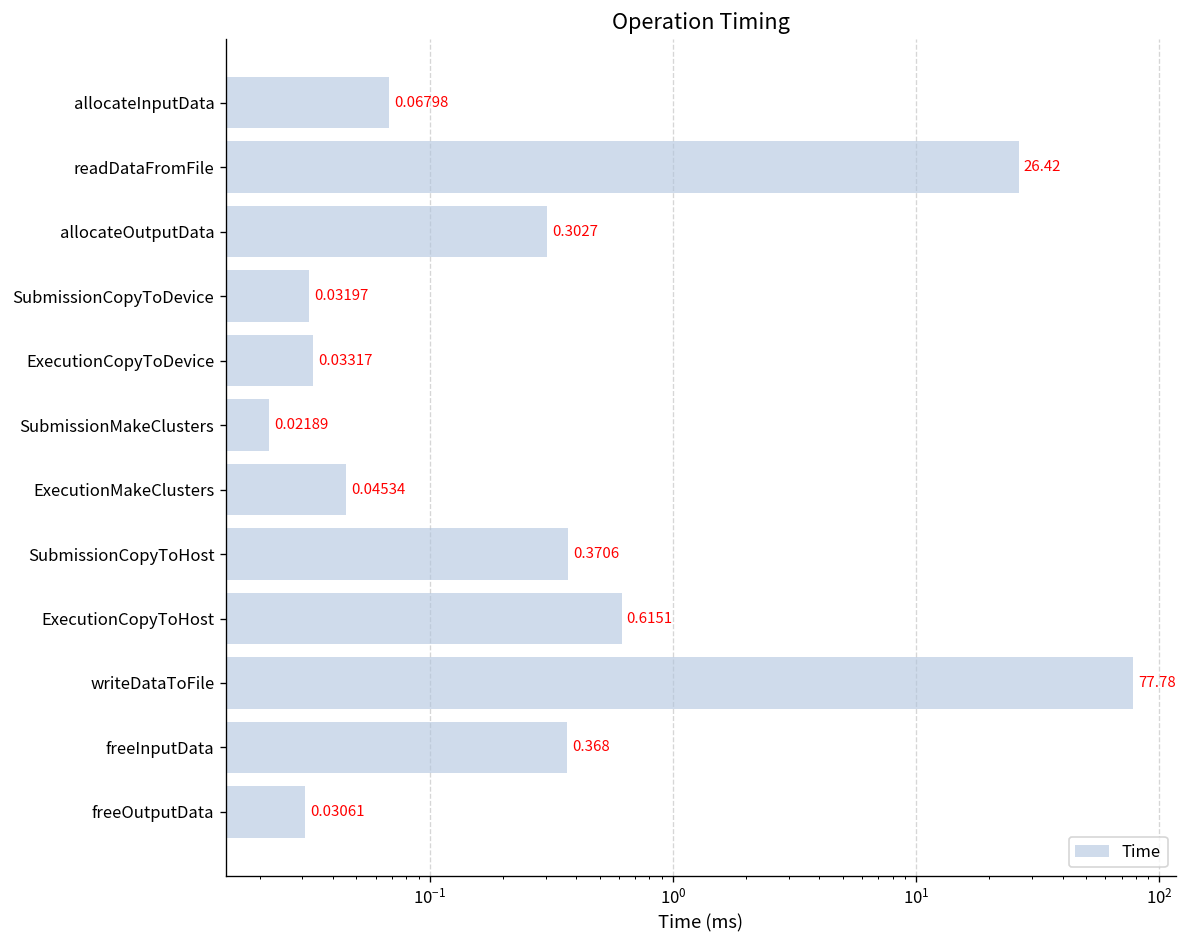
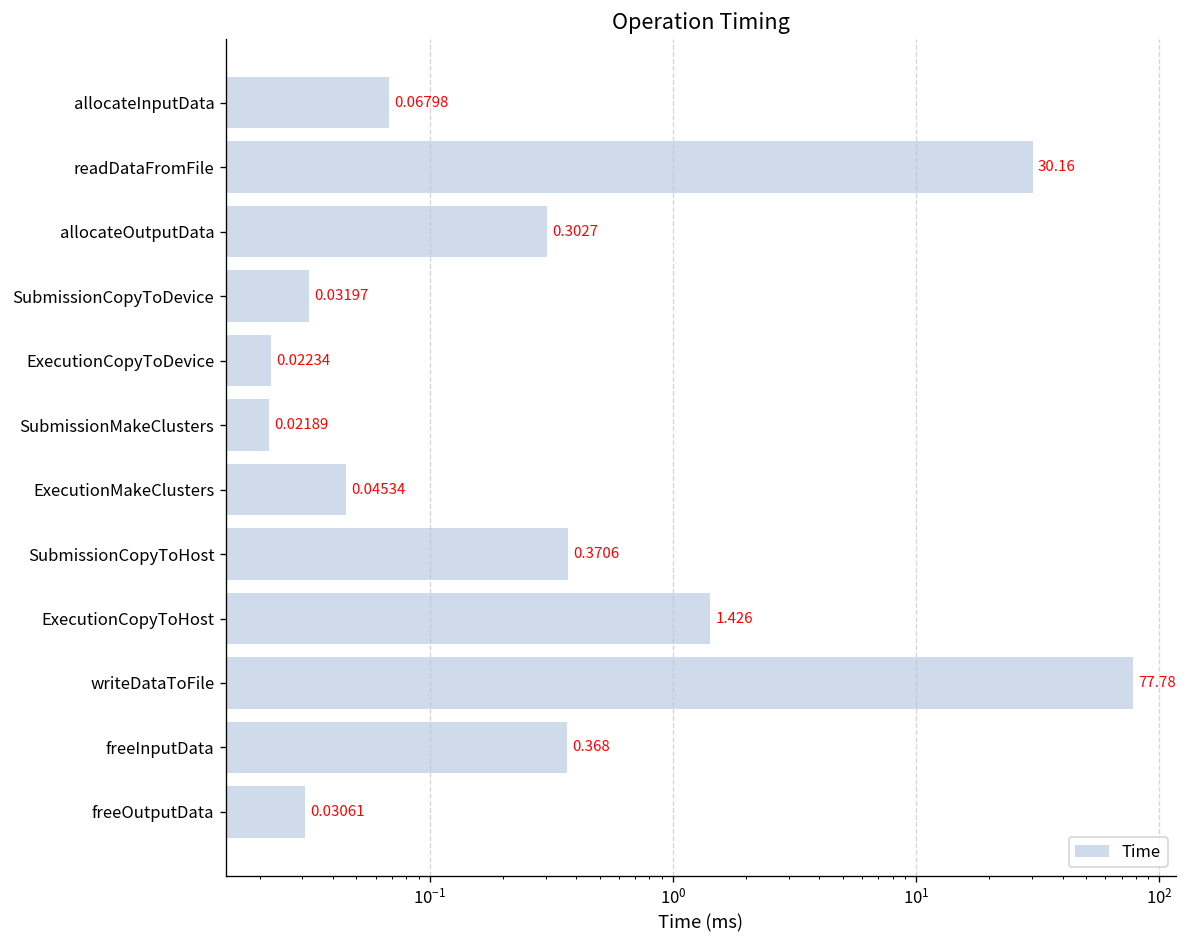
readDataFromFile: 26.42 -> 30.16
ExecutionCopyToDevice: 0.03317 -> 0.02234
ExecutionCopyToHost: 0.6151 -> 1.426
